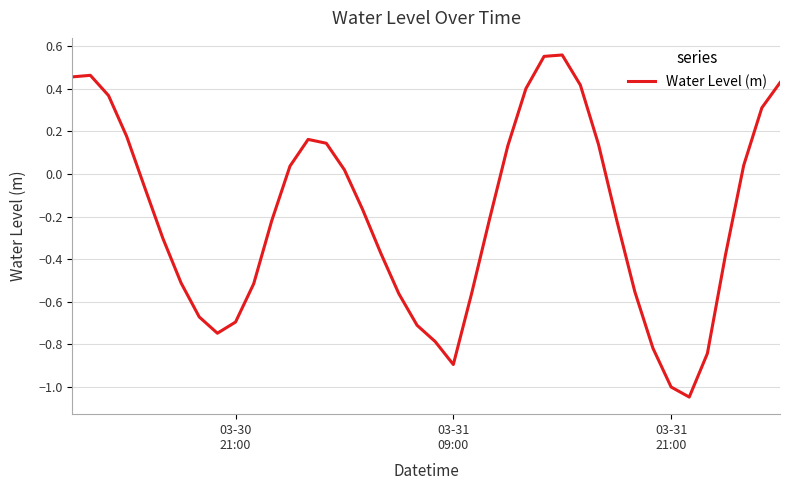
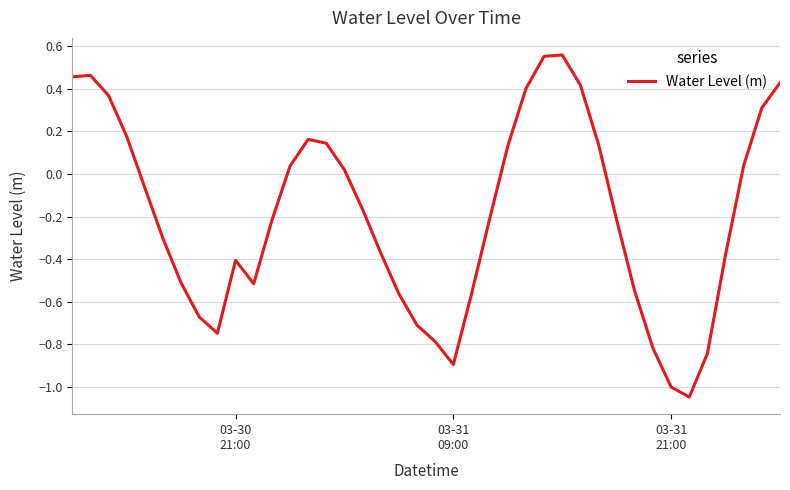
03-30 21:00: -0.70 -> -0.41
